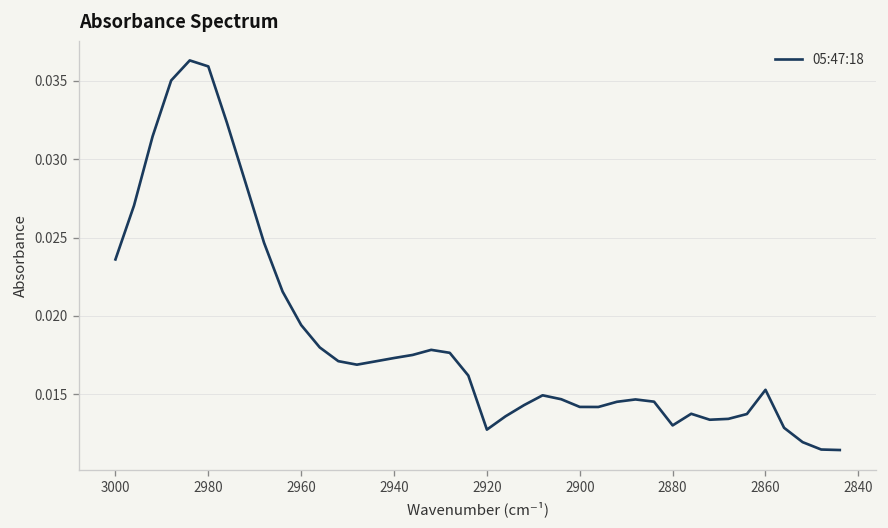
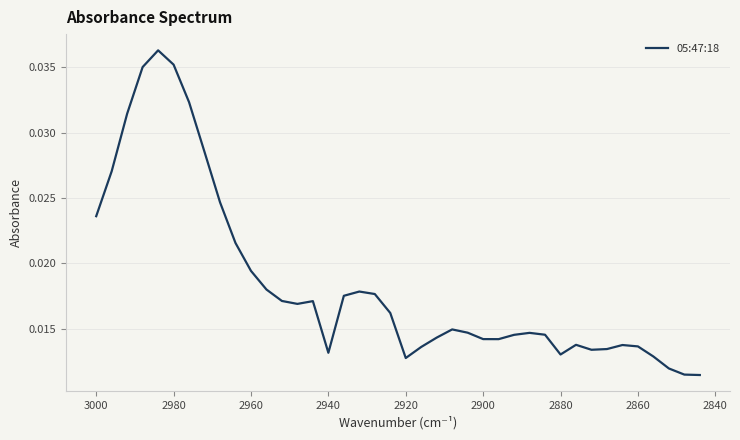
2980: 0.0359 -> 0.0352
2940: 0.0173 -> 0.0132
2860: 0.0153 -> 0.0136
